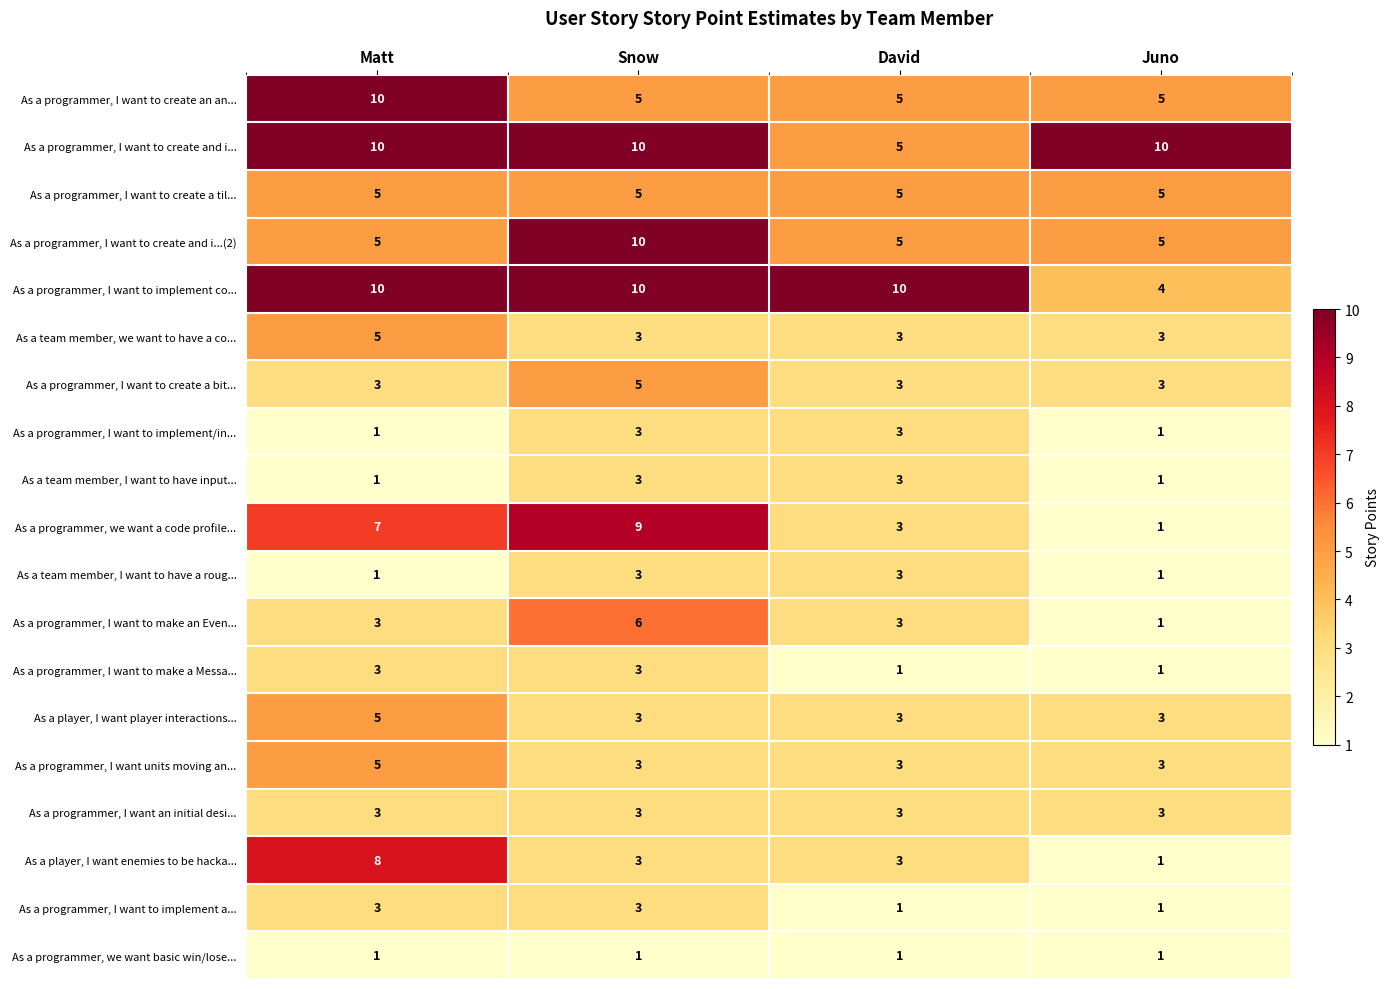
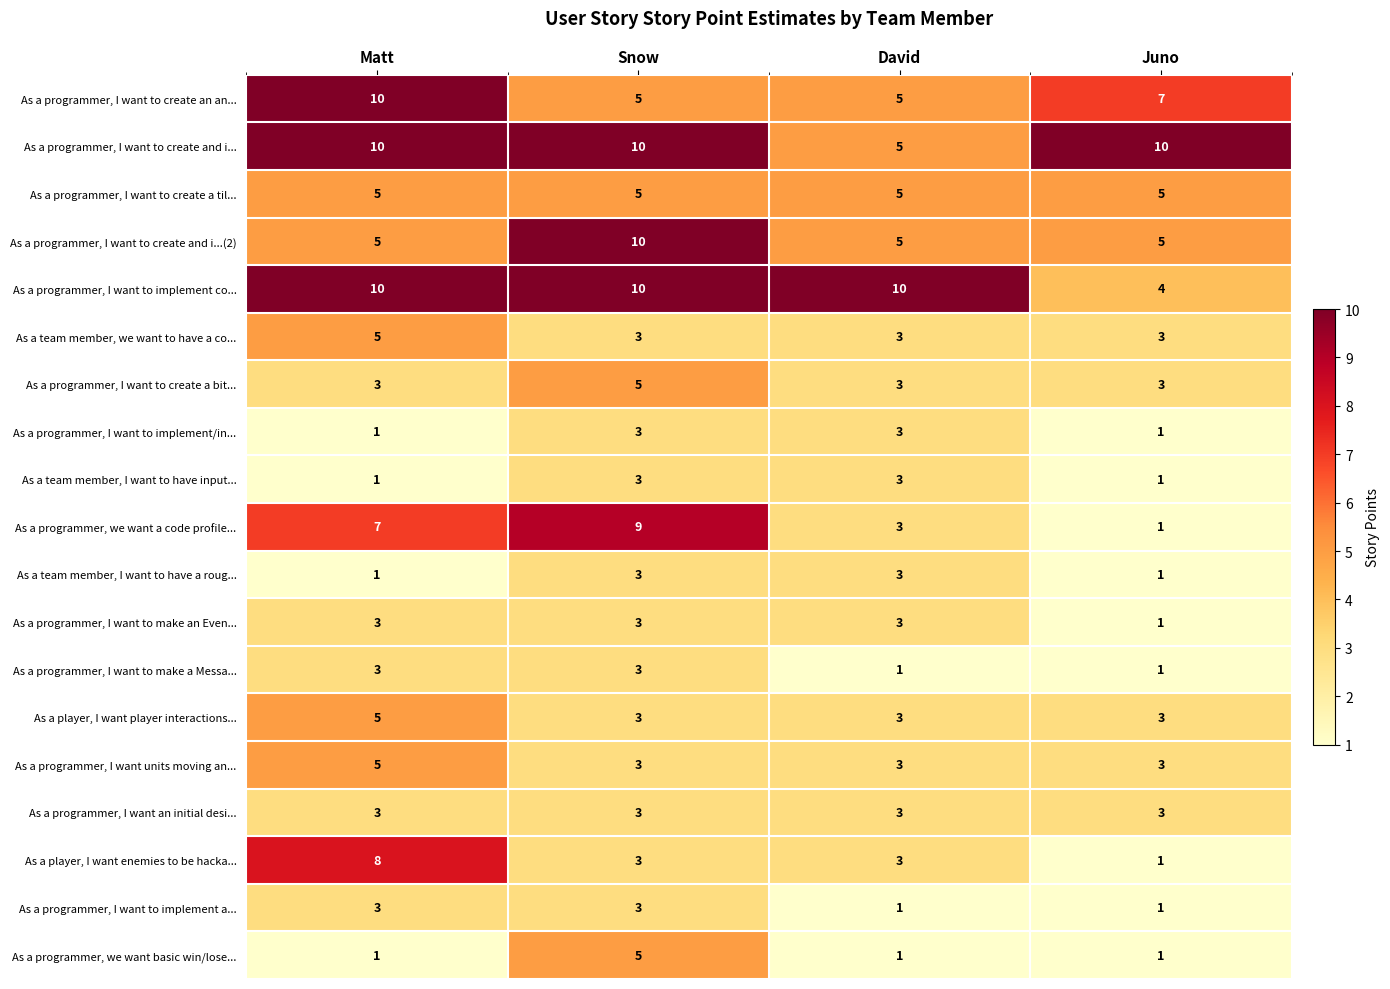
As a programmer, I want to create an an..., Juno: 5 -> 7
As a programmer, I want to make an Even..., Snow: 6 -> 3
As a programmer, we want basic win/lose..., Snow: 1 -> 5
